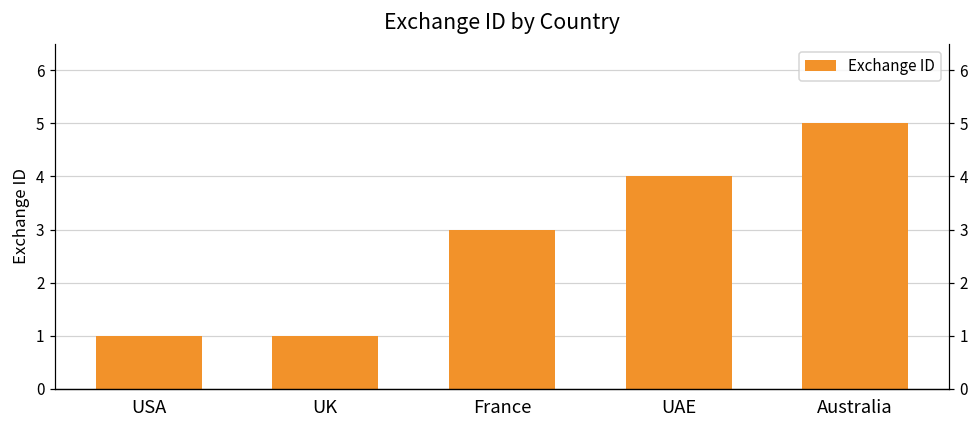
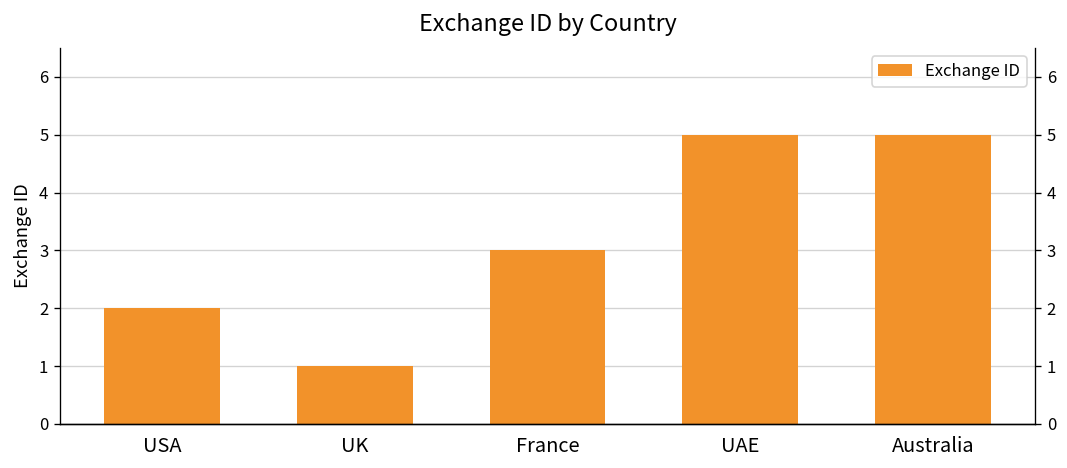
USA: 1 -> 2
UAE: 4 -> 5
